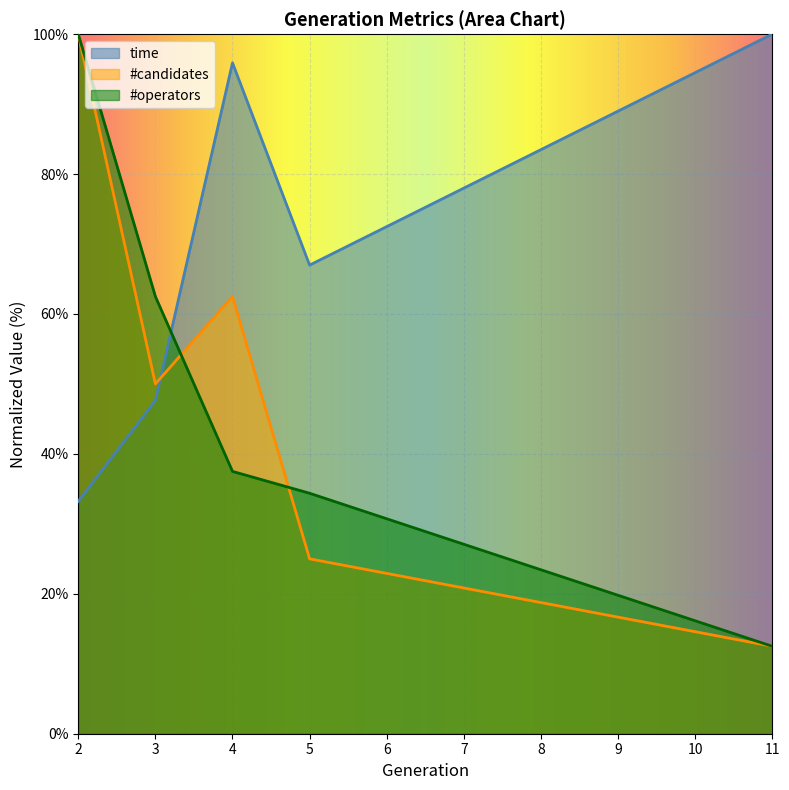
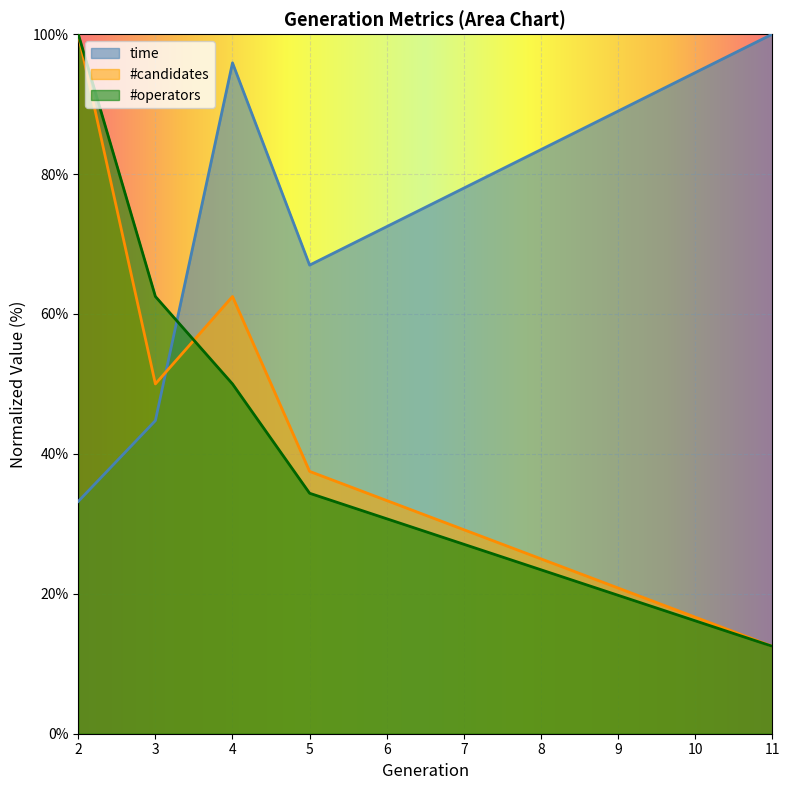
time, 3: 48% -> 45%
#operators, 4: 38% -> 50%
#candidates, 5: 25% -> 38%
